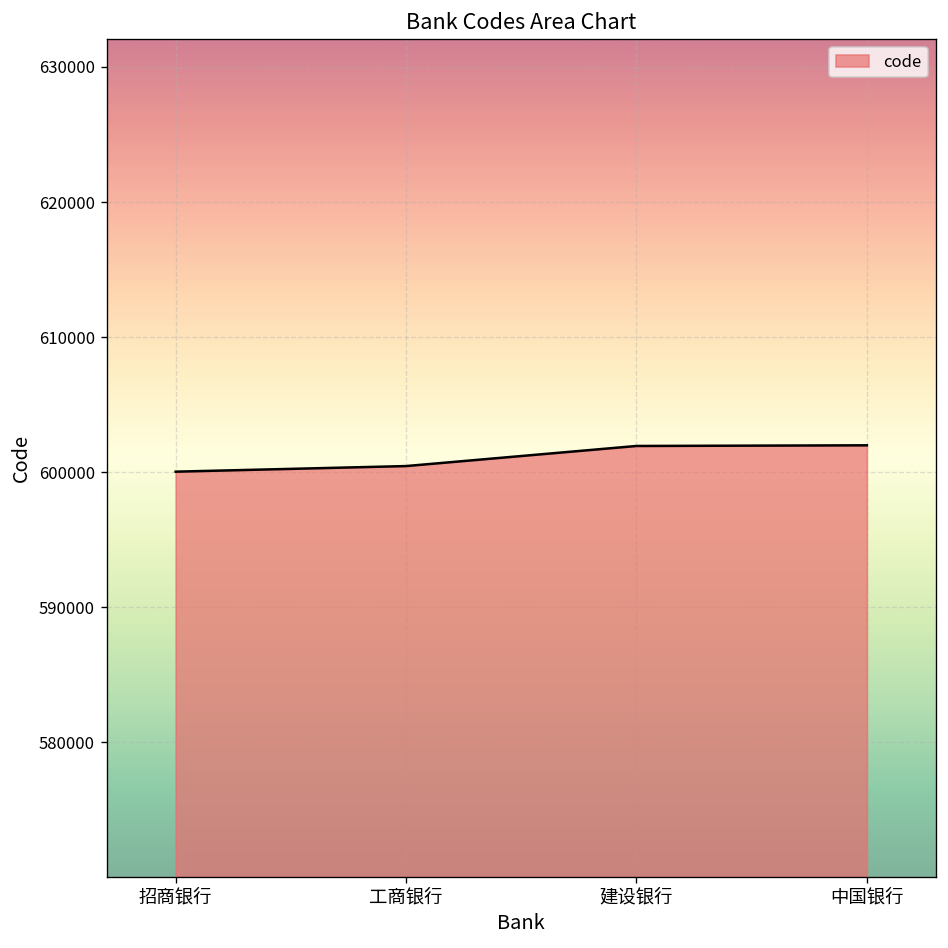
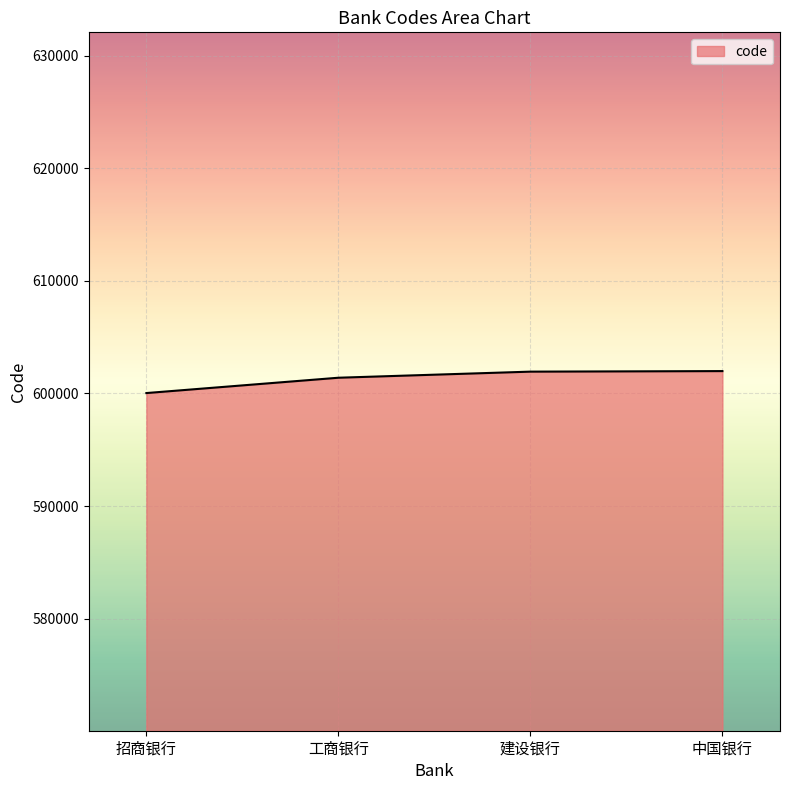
工商银行: 600500 -> 601400
